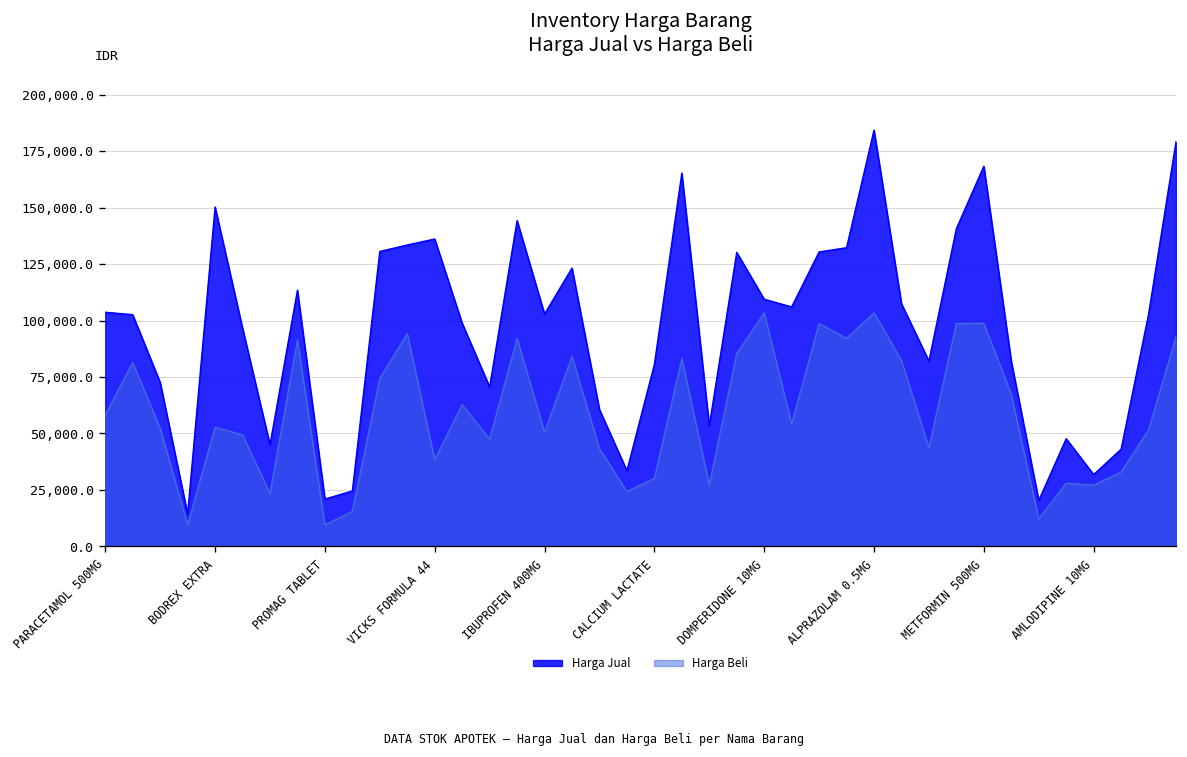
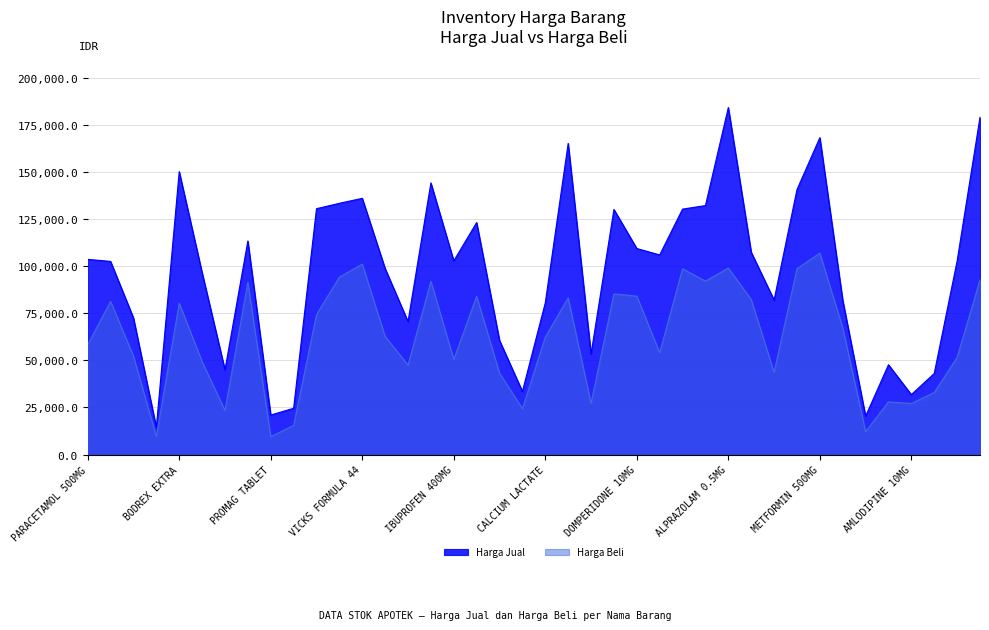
Harga Beli, BODREX EXTRA: 53,000 -> 80,000
Harga Beli, VICKS FORMULA 44: 38,000 -> 101,000
Harga Beli, CALCIUM LACTATE: 30,000 -> 62,000
Harga Beli, DOMPERIDONE 10MG: 103,000 -> 84,000
Harga Beli, ALPRAZOLAM 0.5MG: 103,000 -> 99,000
Harga Beli, METFORMIN 500MG: 99,000 -> 107,000
